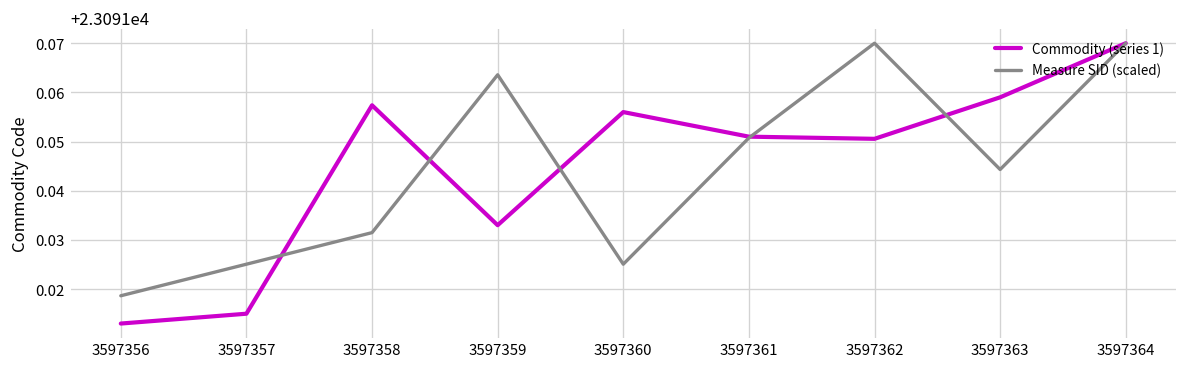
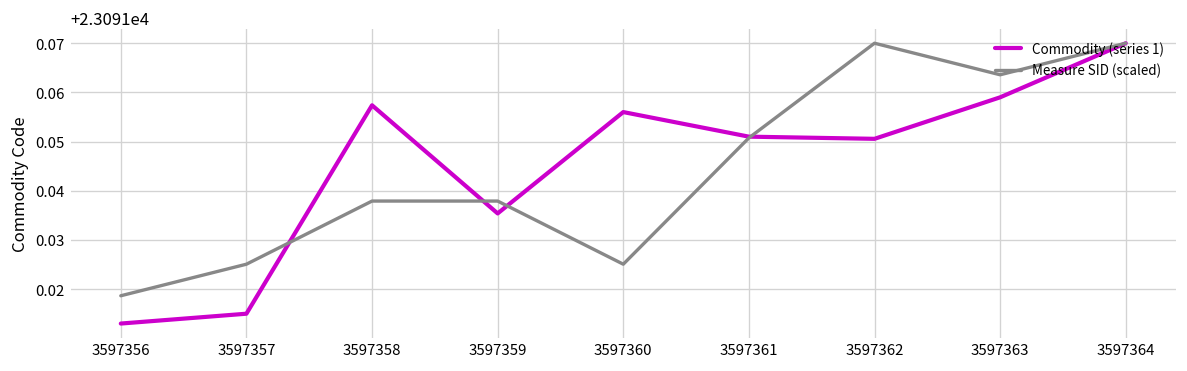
Measure SID (scaled), 3597358: 23091.031 -> 23091.038
Commodity (series 1), 3597359: 23091.033 -> 23091.035
Measure SID (scaled), 3597359: 23091.064 -> 23091.038
Measure SID (scaled), 3597363: 23091.044 -> 23091.064
